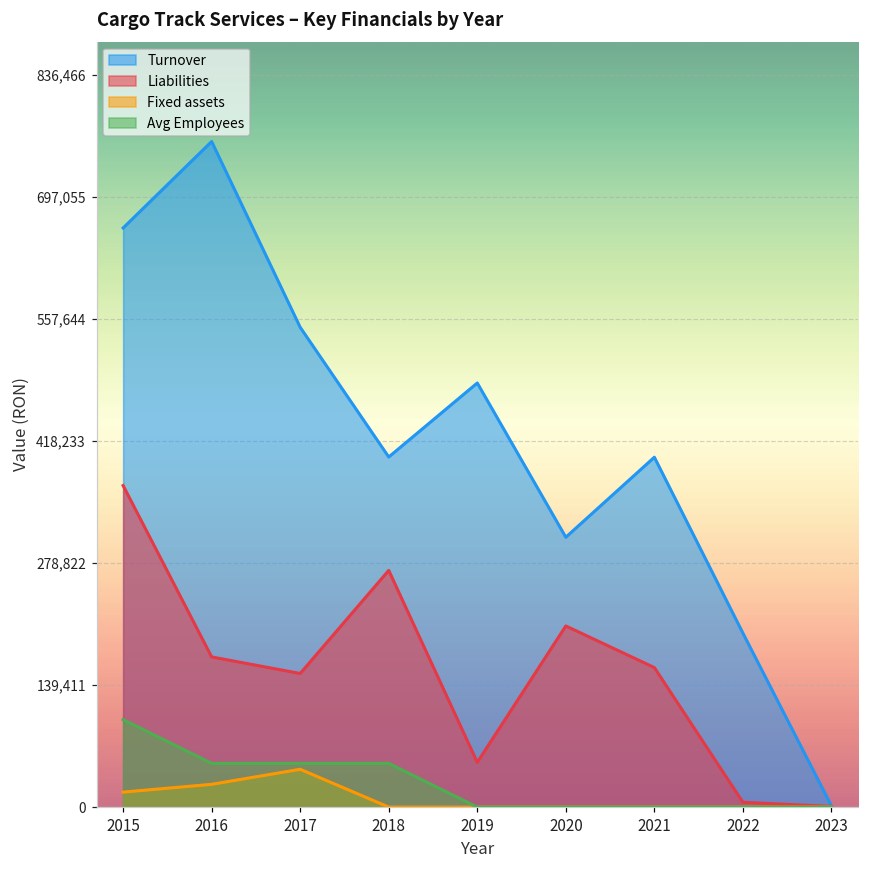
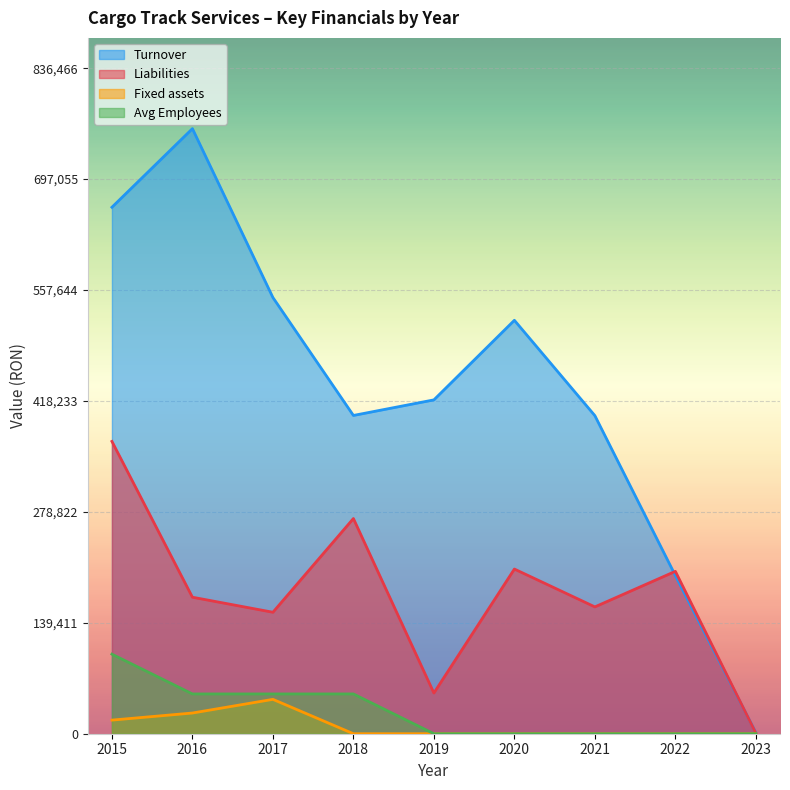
Turnover, 2019: 480,000 -> 420,000
Turnover, 2020: 310,000 -> 520,000
Liabilities, 2022: 10,000 -> 200,000
